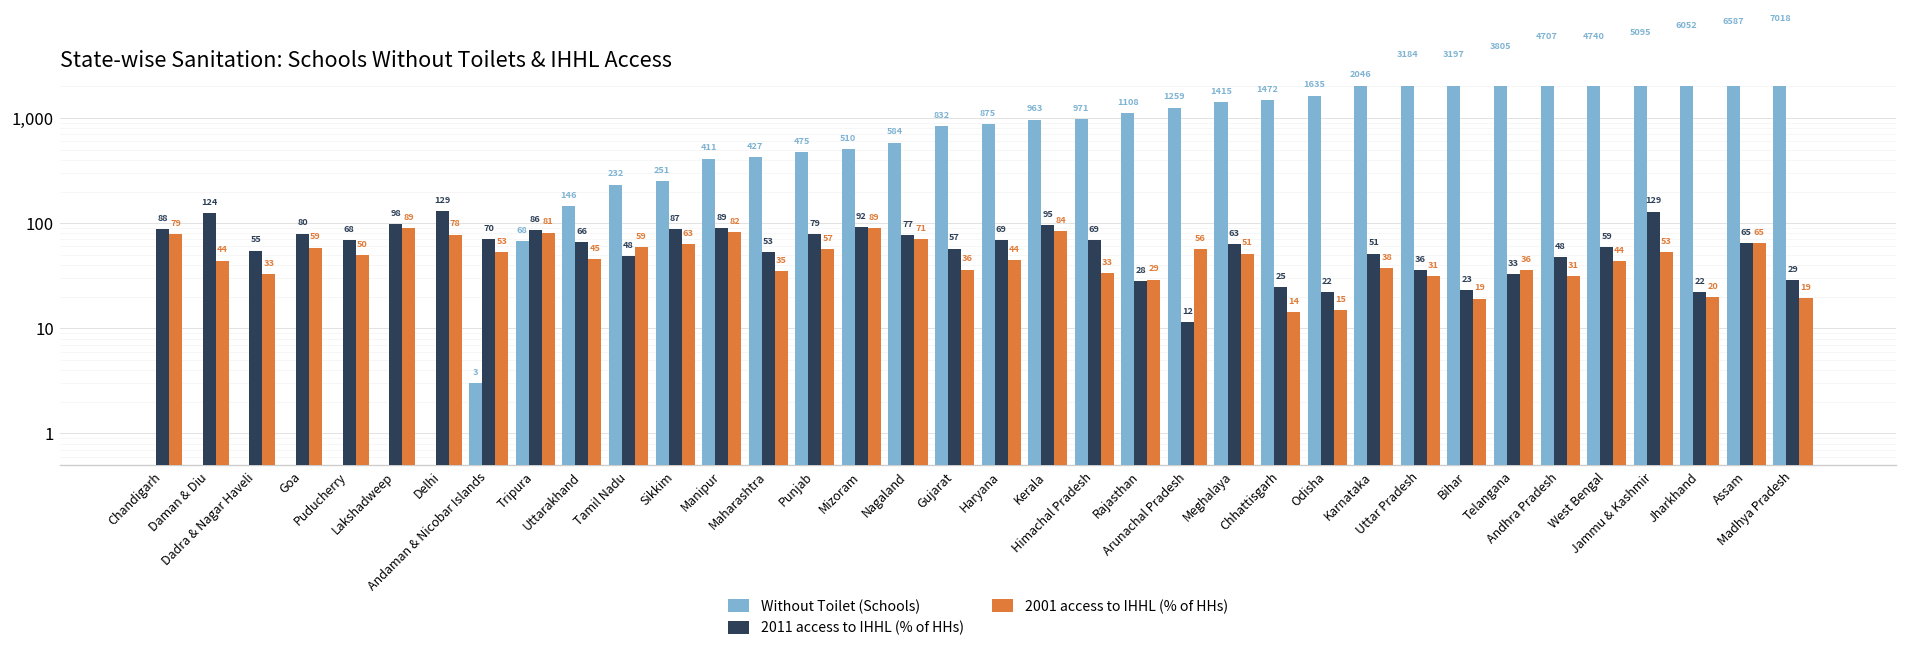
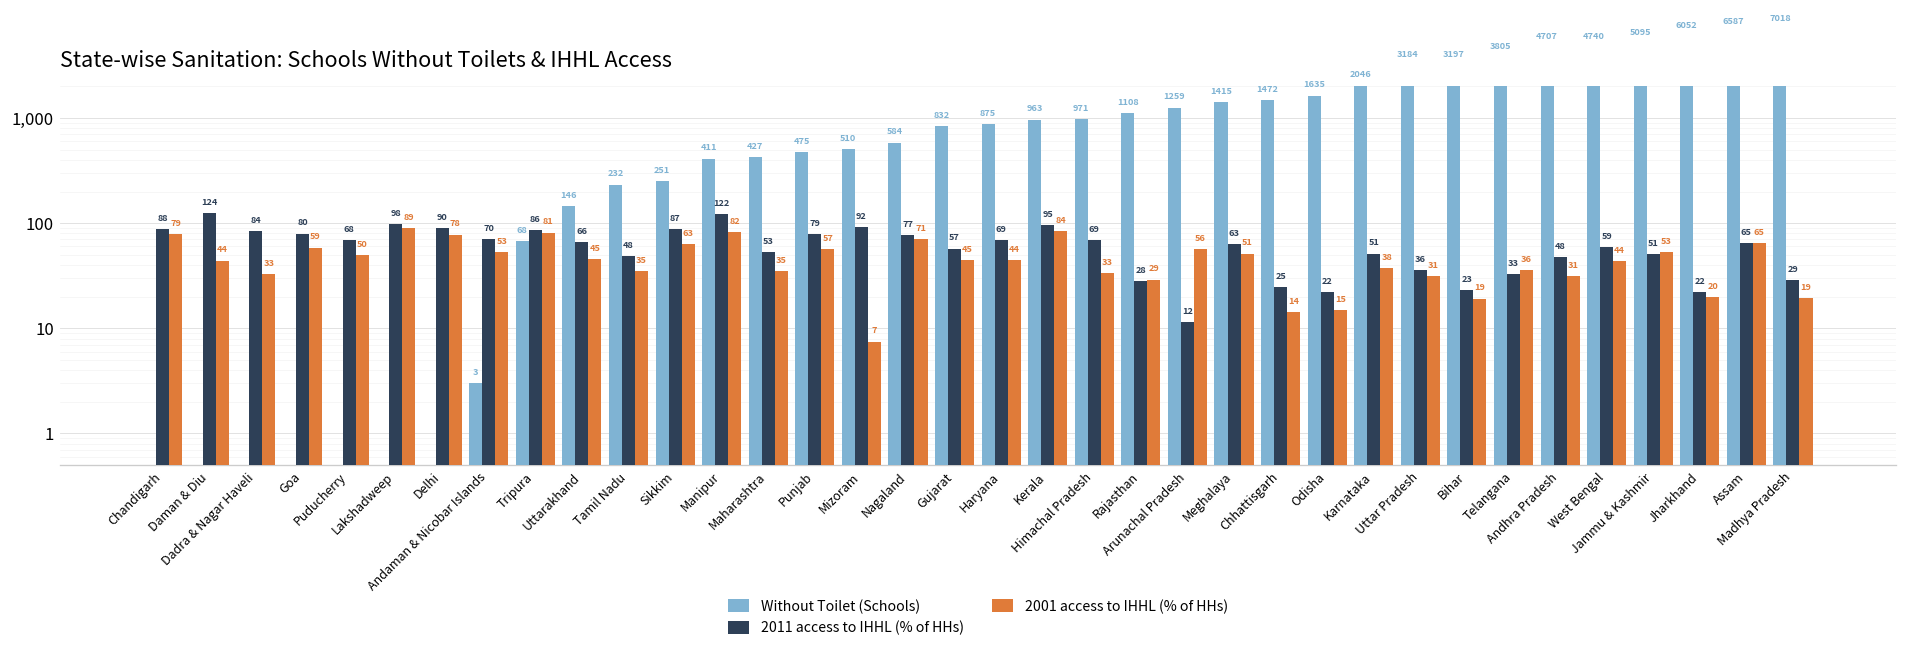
2011 access to IHHL (% of HHs), Dadra & Nagar Haveli: 55 -> 84
2011 access to IHHL (% of HHs), Delhi: 129 -> 90
2001 access to IHHL (% of HHs), Tamil Nadu: 59 -> 35
2011 access to IHHL (% of HHs), Manipur: 89 -> 122
2001 access to IHHL (% of HHs), Mizoram: 89 -> 7
2001 access to IHHL (% of HHs), Gujarat: 36 -> 45
2011 access to IHHL (% of HHs), Jammu & Kashmir: 129 -> 51
